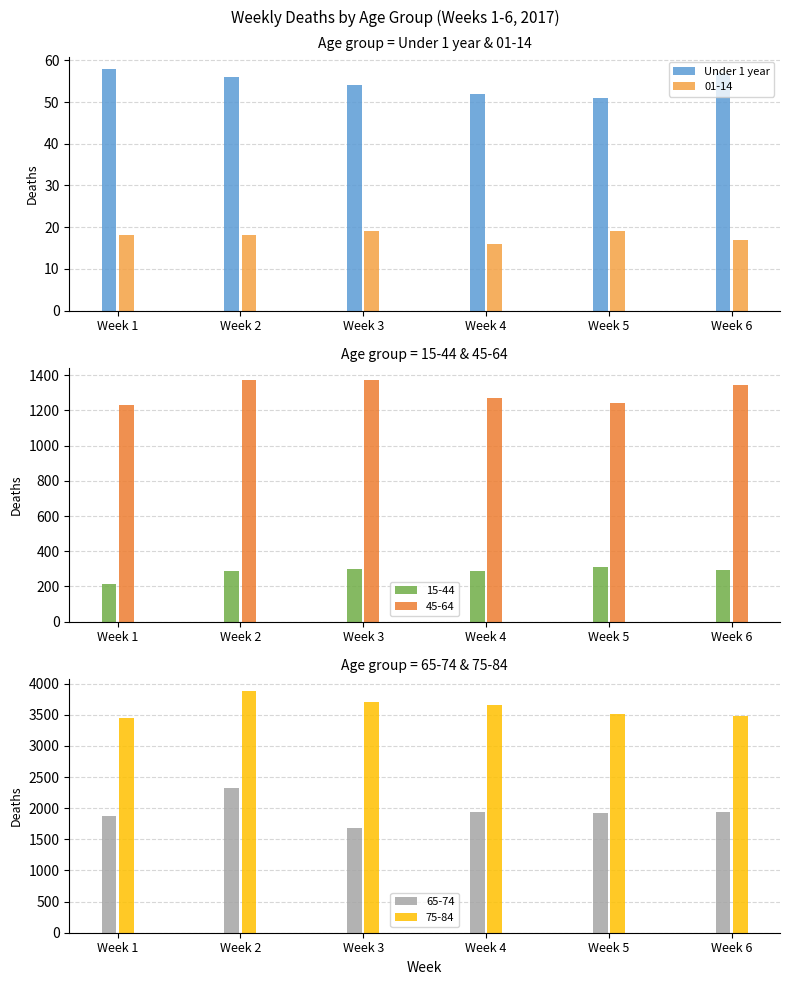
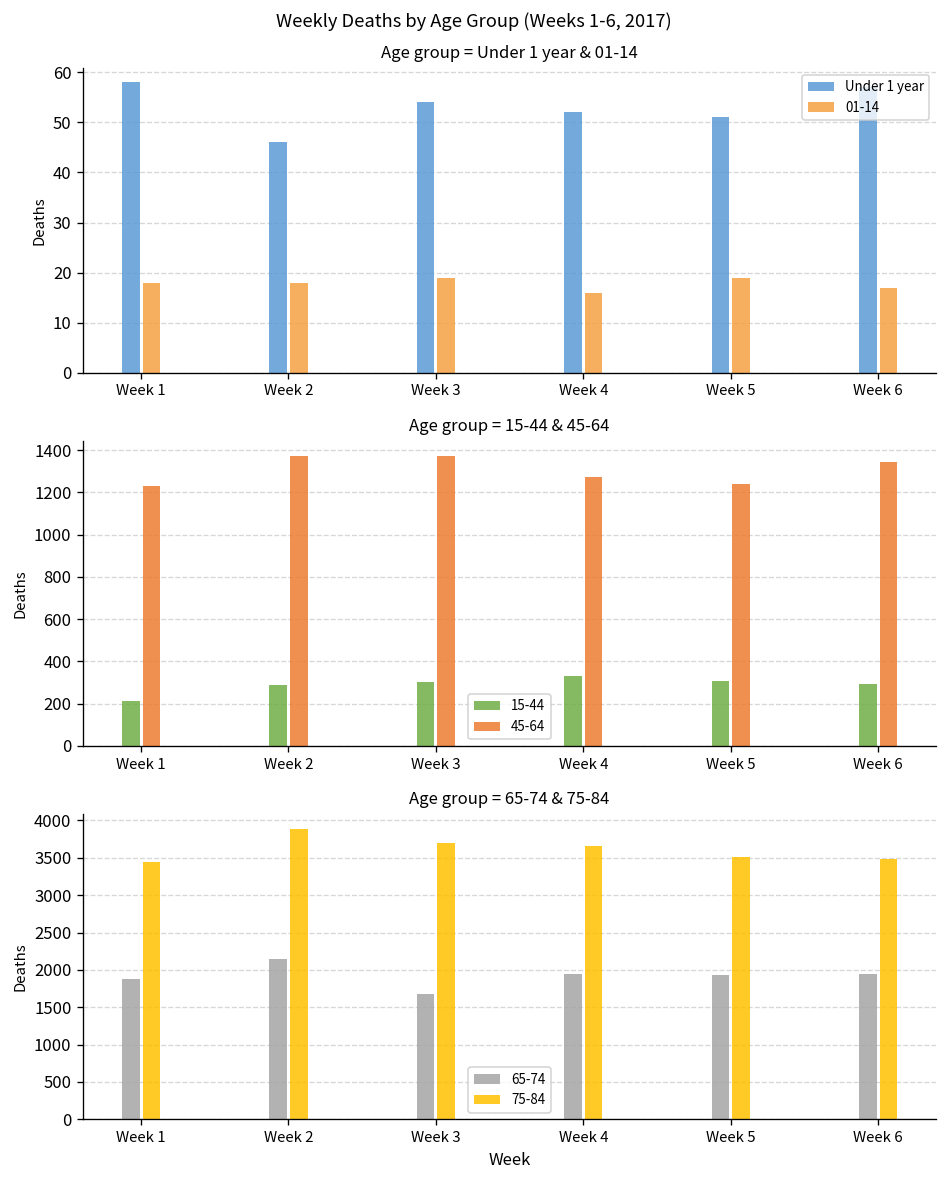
Age group = Under 1 year & 01-14, Under 1 year, Week 2: 56 -> 46
Age group = 15-44 & 45-64, 15-44, Week 4: 290 -> 330
Age group = 65-74 & 75-84, 65-74, Week 2: 2300 -> 2100
